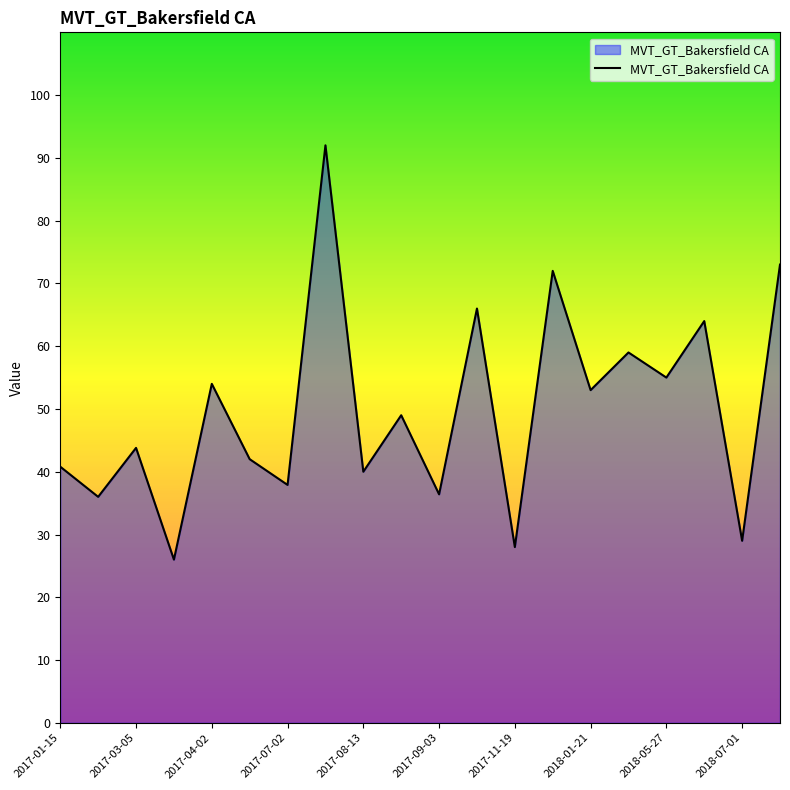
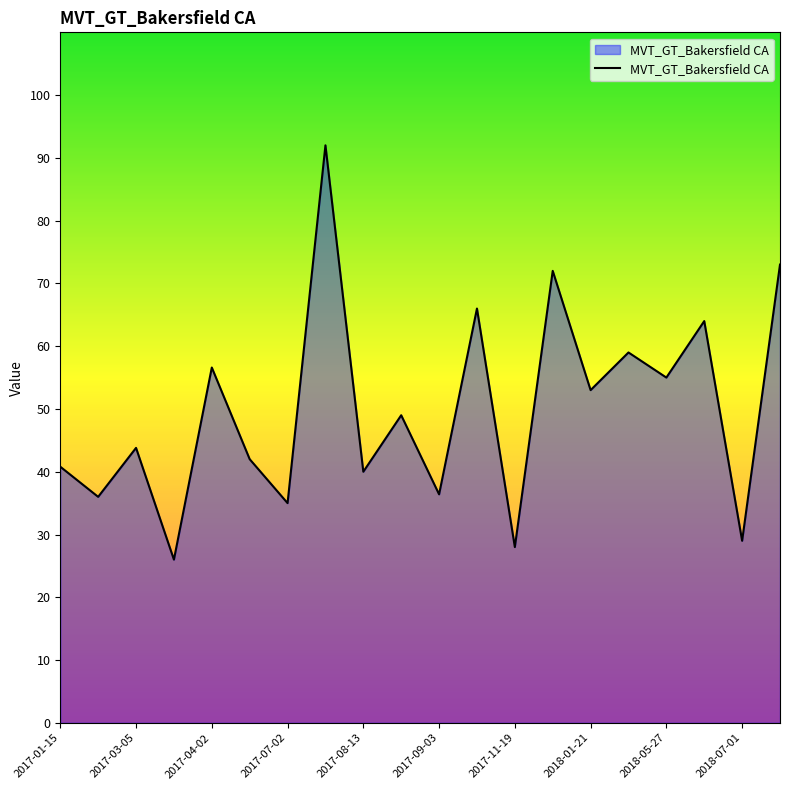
2017-04-02: 54 -> 57
2017-07-02: 38 -> 35
